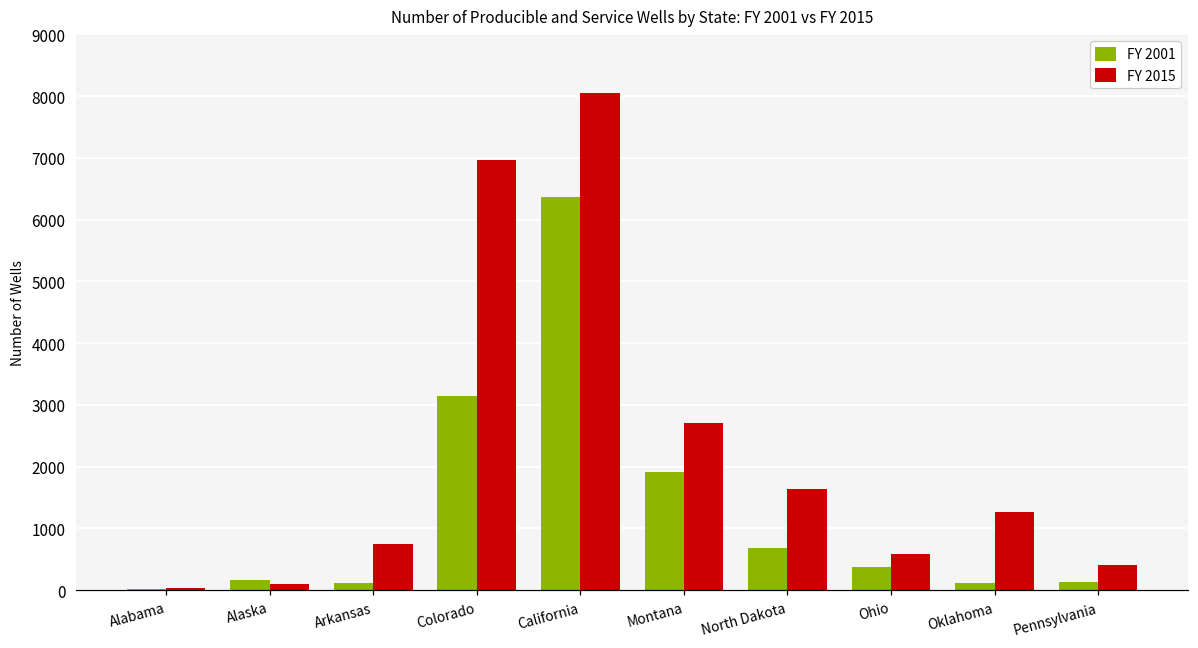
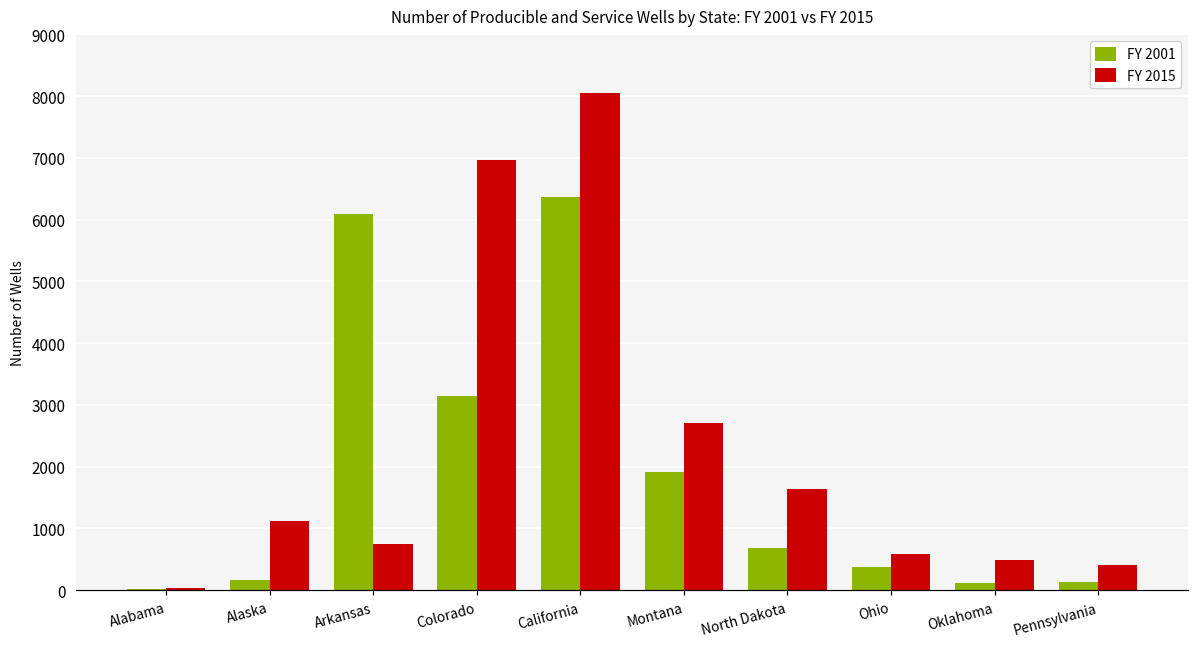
FY 2015, Alaska: 100 -> 1100
FY 2001, Arkansas: 100 -> 6100
FY 2015, Oklahoma: 1300 -> 500
